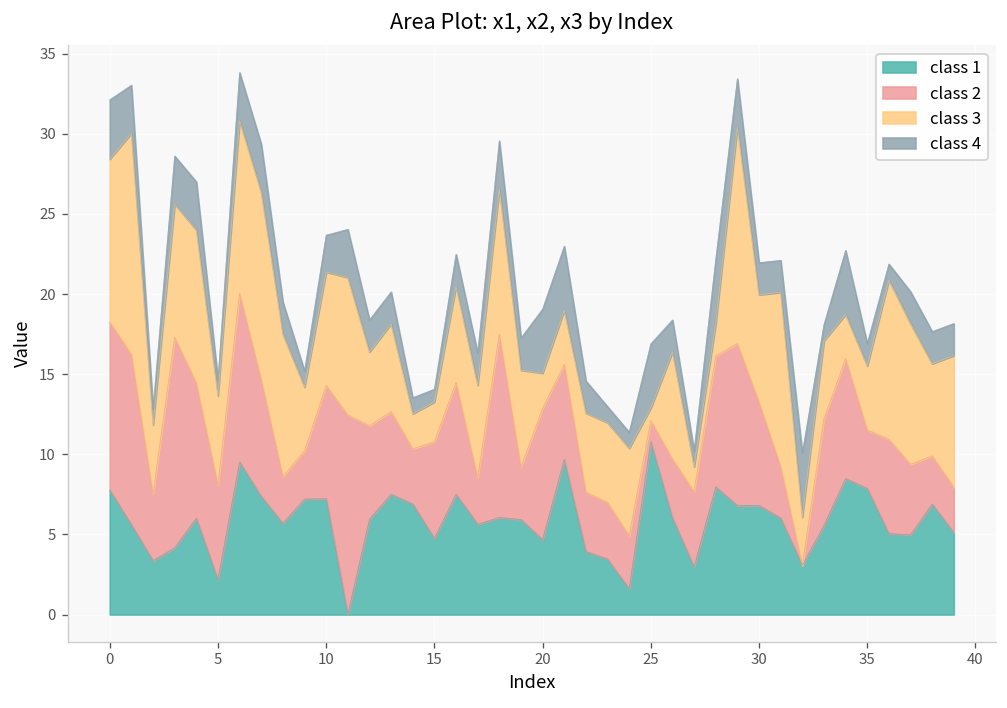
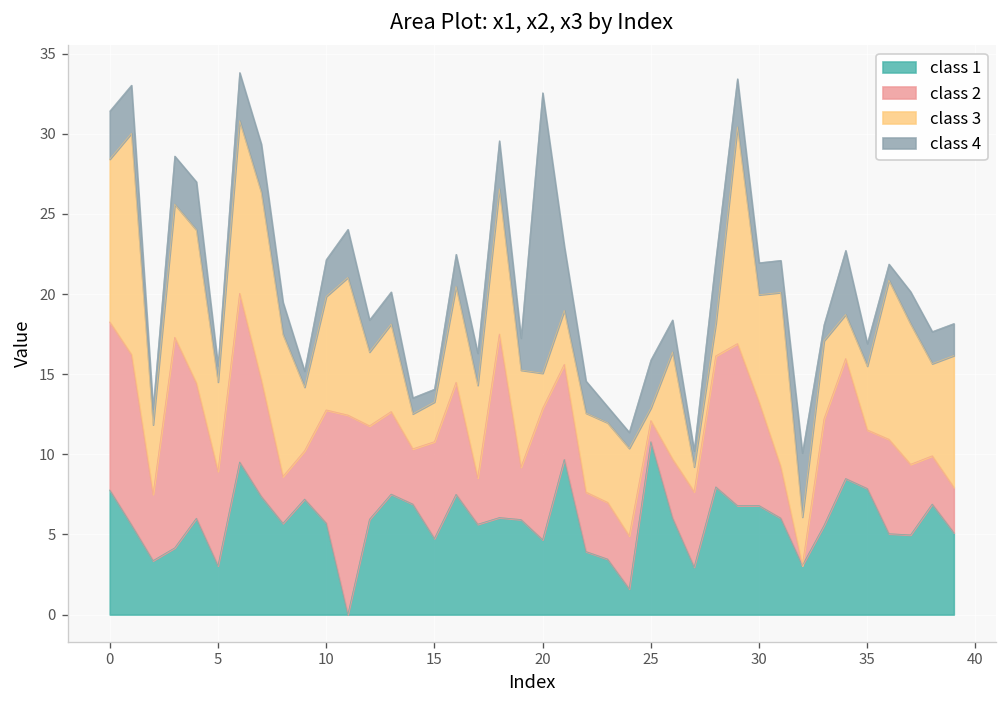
class 4, 0: 3.7 -> 3.0
class 1, 5: 2.2 -> 3.0
class 1, 10: 7.2 -> 5.7
class 4, 20: 4.0 -> 17.5
class 4, 25: 4 -> 3
